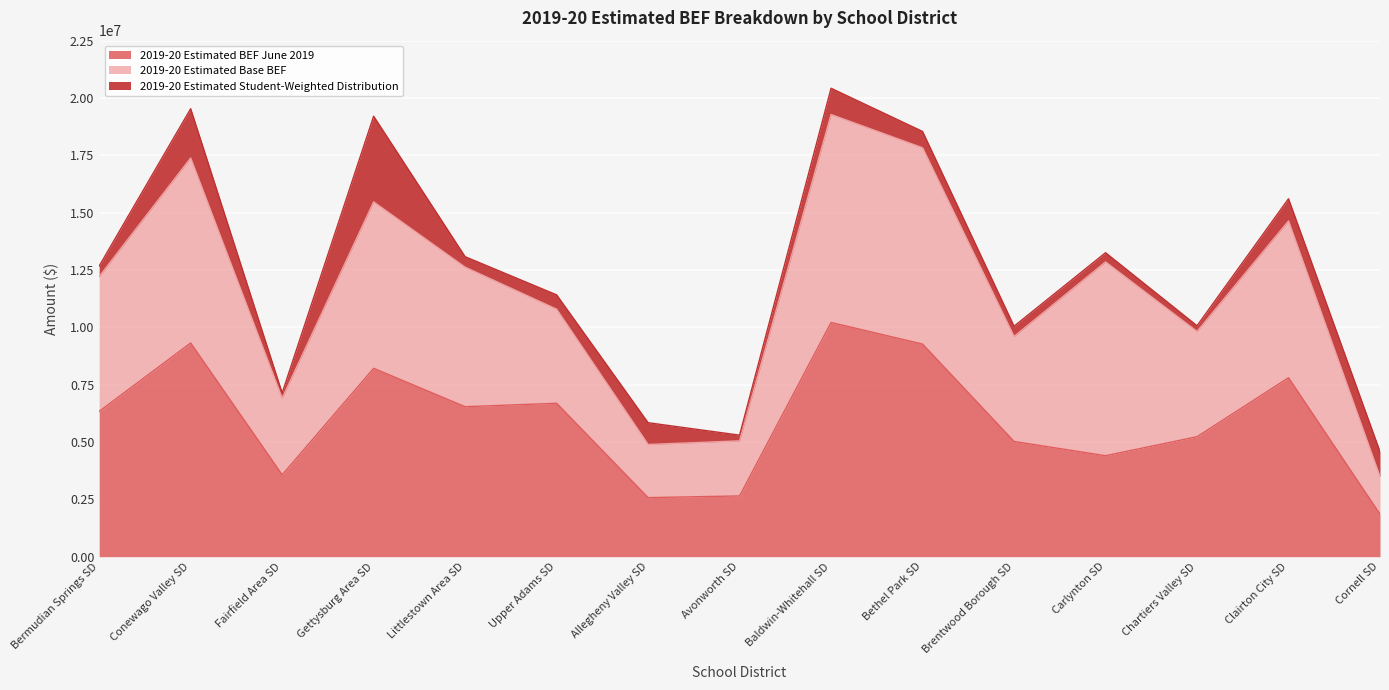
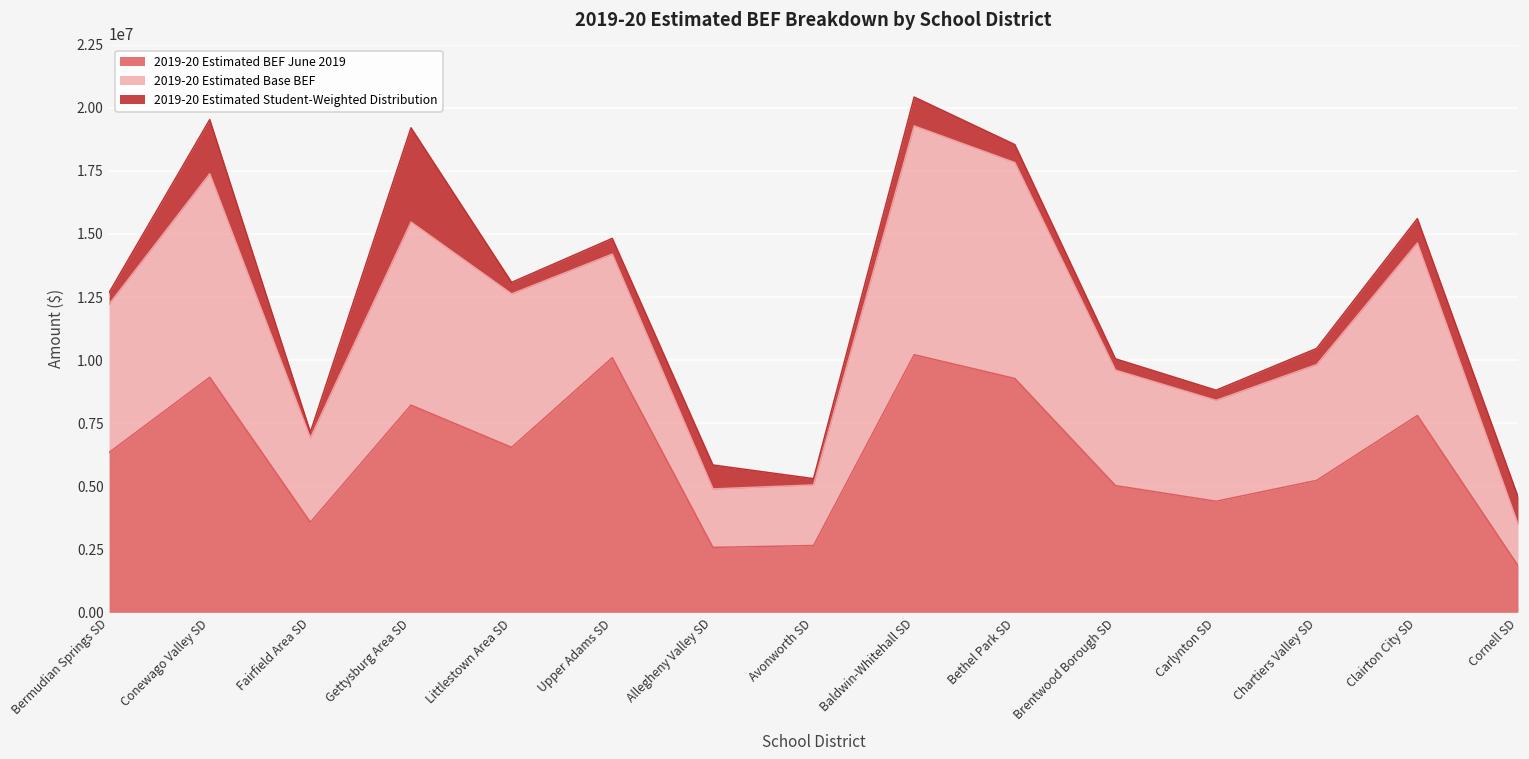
2019-20 Estimated BEF June 2019, Upper Adams SD: 6700000 -> 10100000
2019-20 Estimated Base BEF, Carlynton SD: 8500000 -> 4000000
2019-20 Estimated Student-Weighted Distribution, Chartiers Valley SD: 200000 -> 600000
